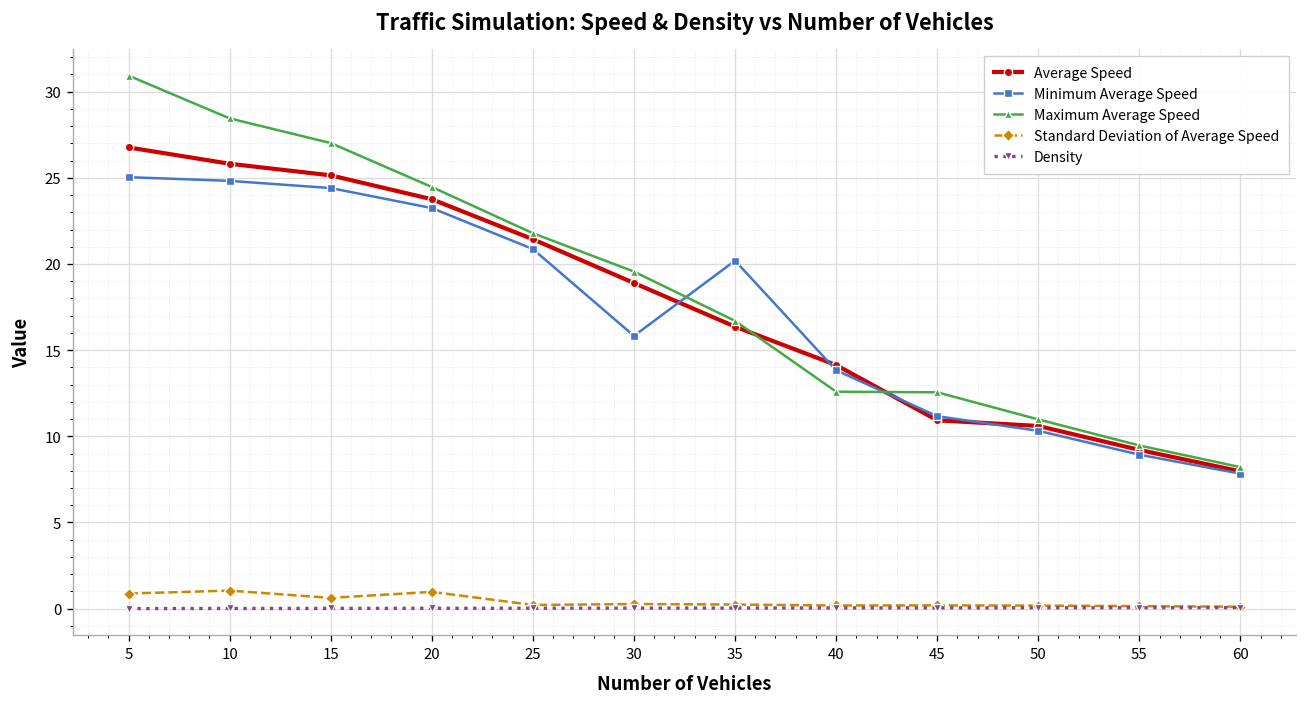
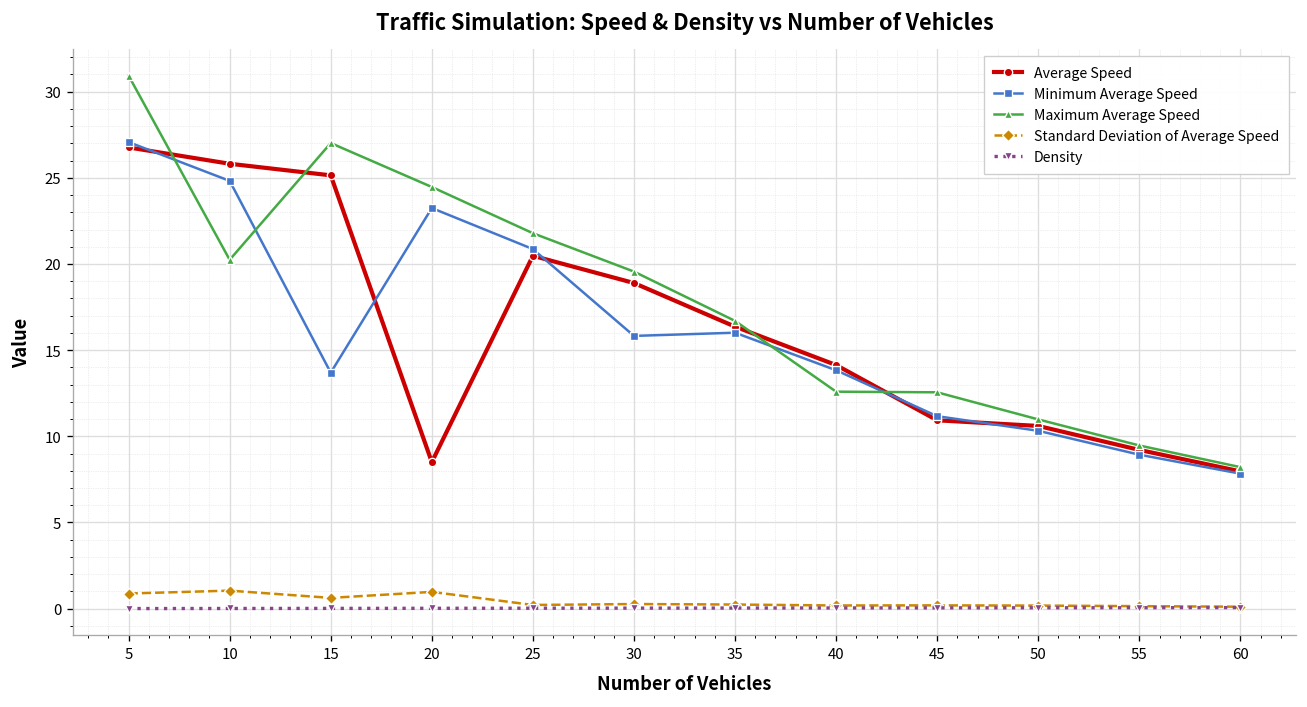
Minimum Average Speed, 5: 25.0 -> 27.1
Maximum Average Speed, 10: 28.4 -> 20.2
Minimum Average Speed, 15: 24.4 -> 13.7
Average Speed, 20: 23.8 -> 8.5
Average Speed, 25: 21.4 -> 20.5
Minimum Average Speed, 35: 20.2 -> 16.0
